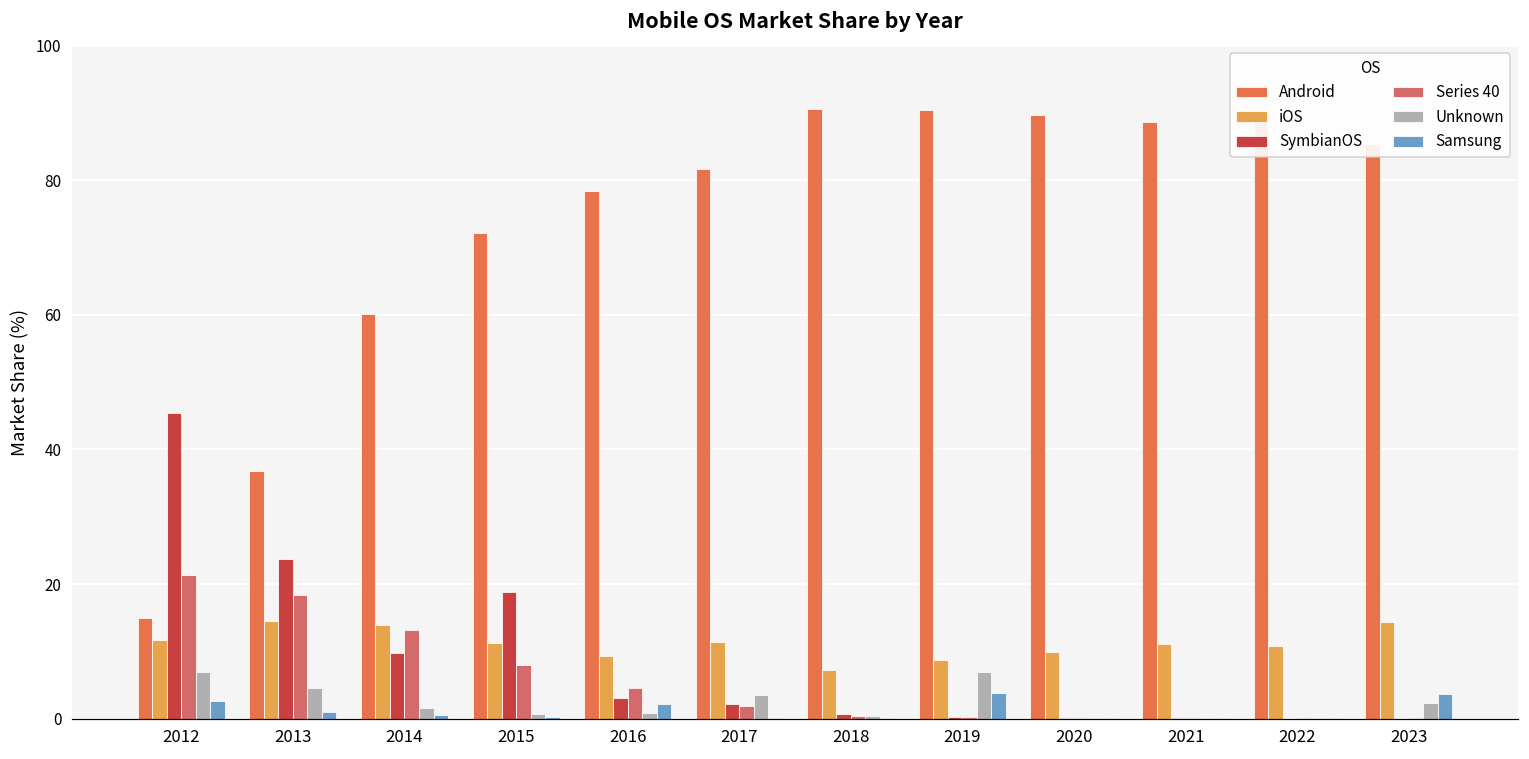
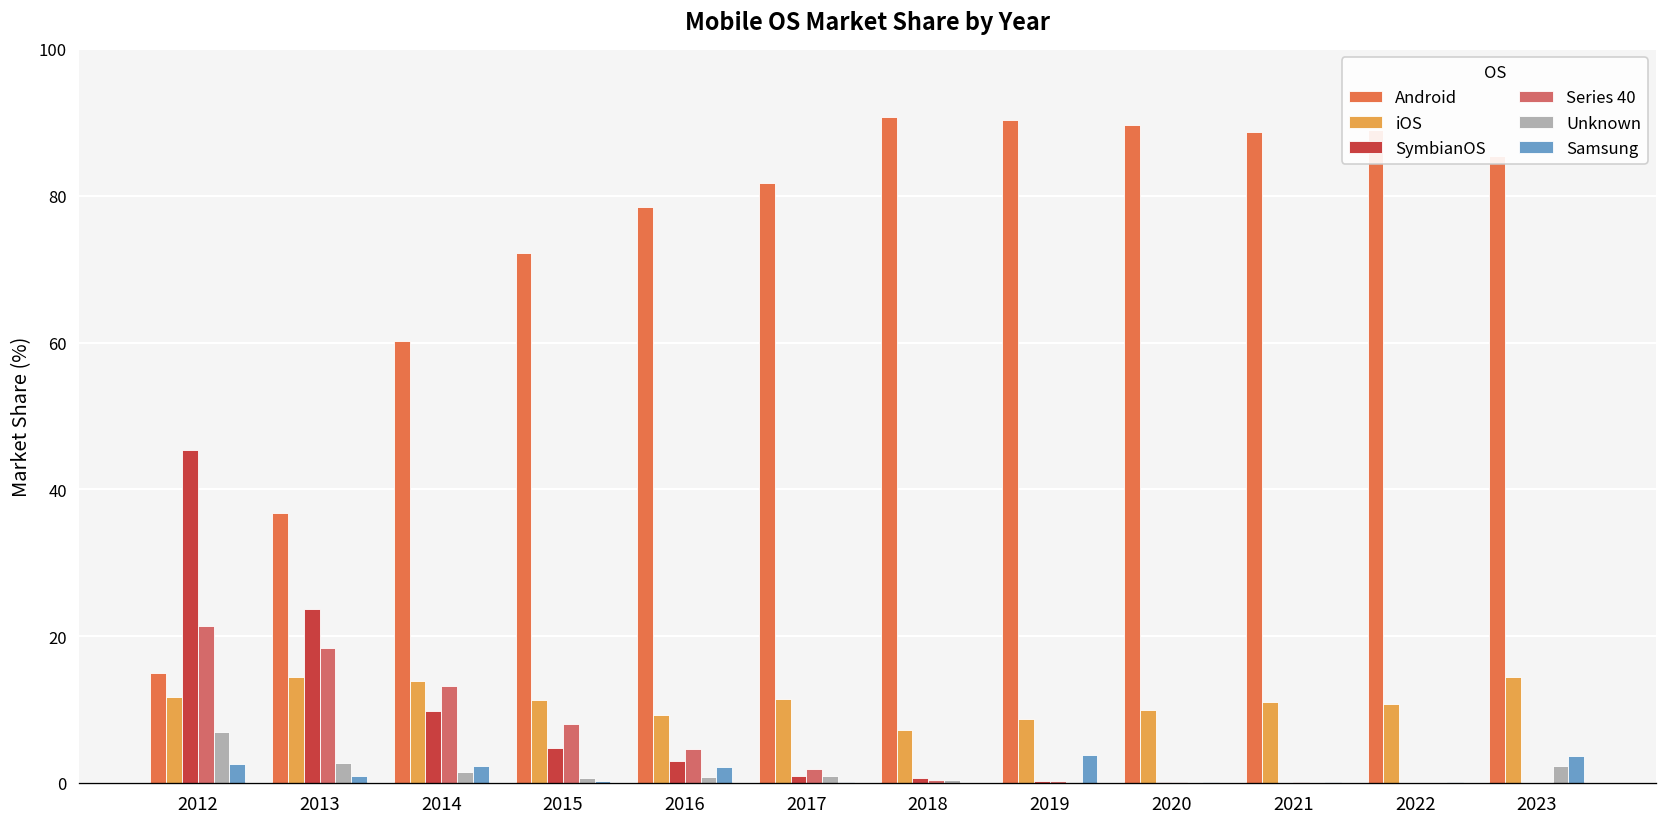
Unknown, 2013: 5 -> 3
Samsung, 2014: 0 -> 2
SymbianOS, 2015: 19 -> 5
SymbianOS, 2017: 2 -> 1
Unknown, 2017: 3 -> 1
Unknown, 2019: 7 -> 0
